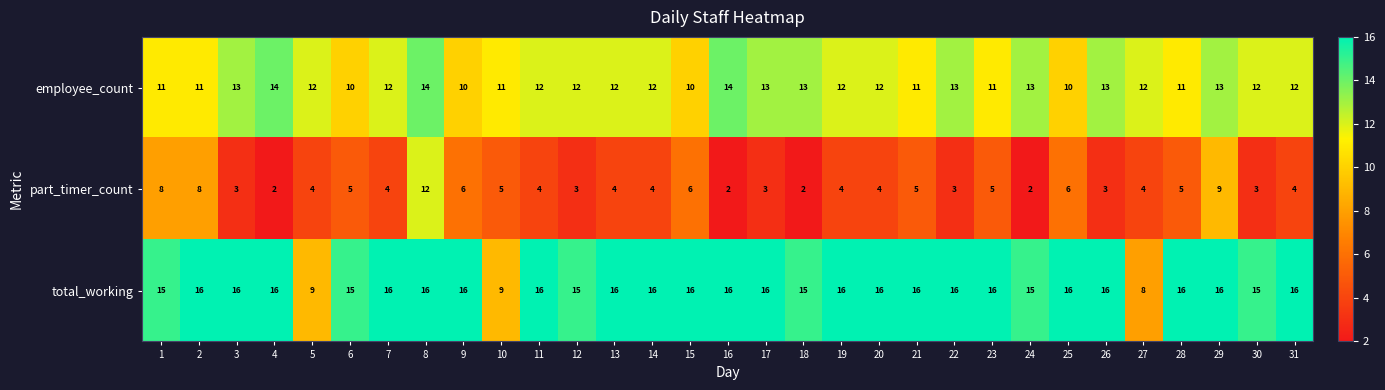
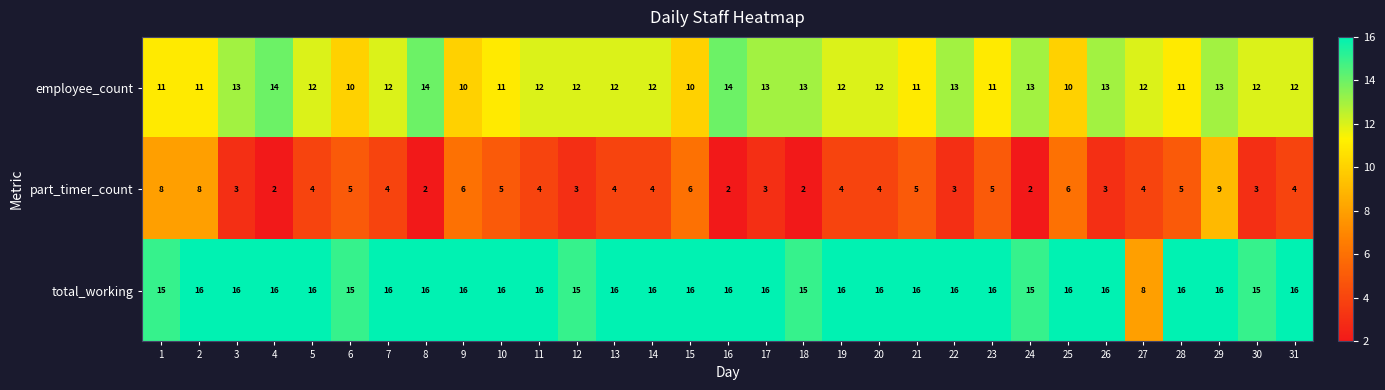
part_timer_count, 8: 12 -> 2
total_working, 5: 9 -> 16
total_working, 10: 9 -> 16
